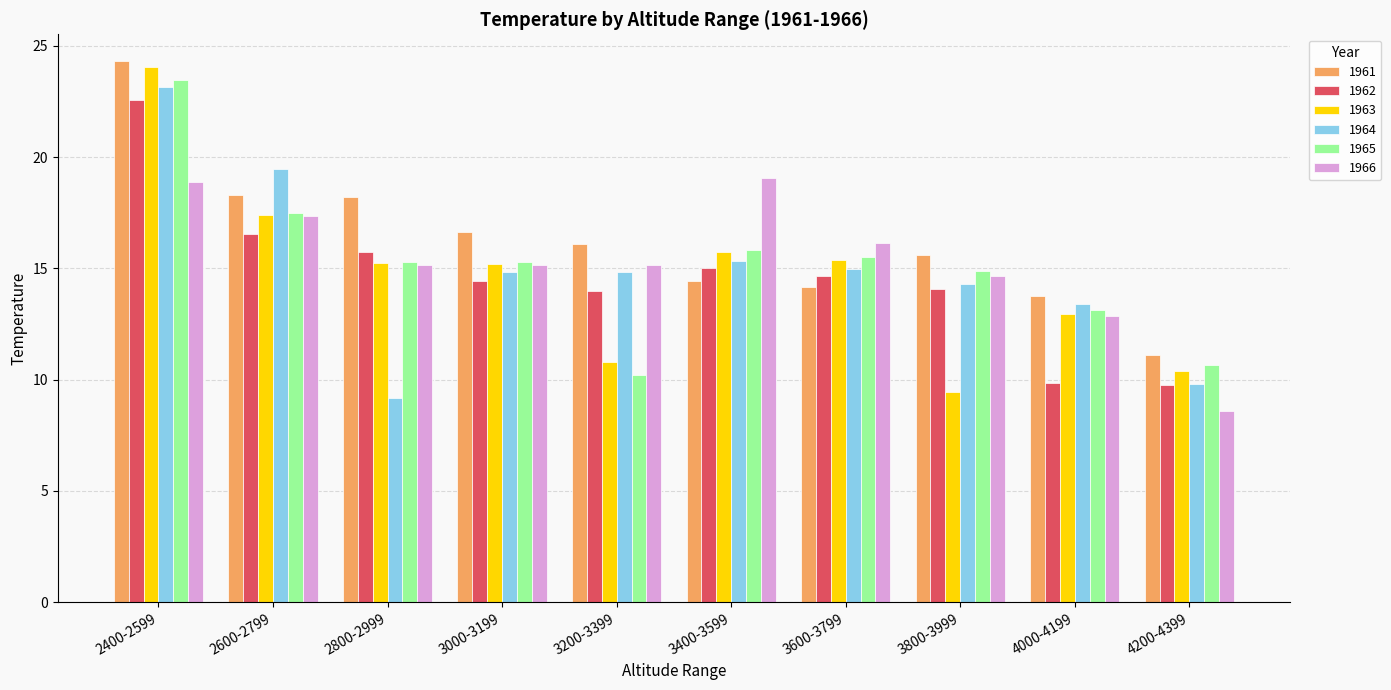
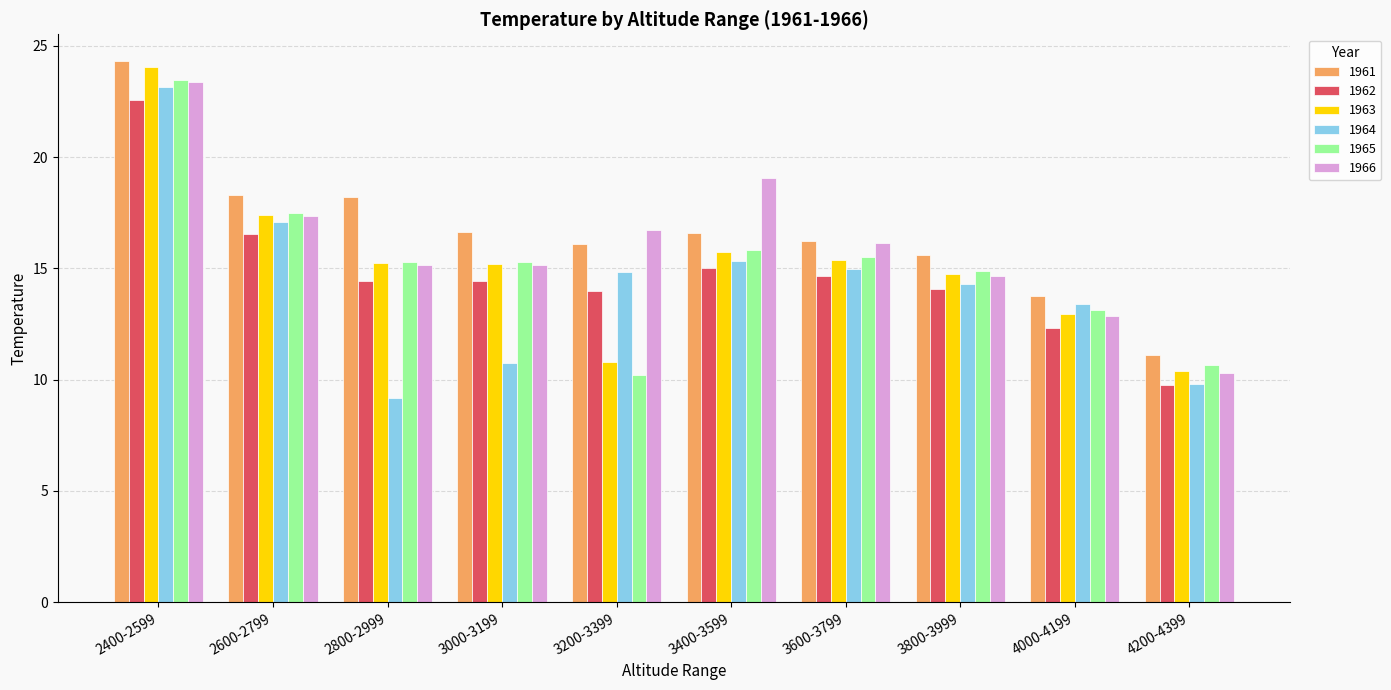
1966, 2400-2599: 18.9 -> 23.4
1964, 2600-2799: 19.5 -> 17.1
1962, 2800-2999: 15.7 -> 14.4
1964, 3000-3199: 14.8 -> 10.7
1966, 3200-3399: 15.2 -> 16.7
1961, 3400-3599: 14.5 -> 16.6
1961, 3600-3799: 14.1 -> 16.2
1963, 3800-3999: 9.5 -> 14.8
1962, 4000-4199: 9.8 -> 12.3
1966, 4200-4399: 8.6 -> 10.3
